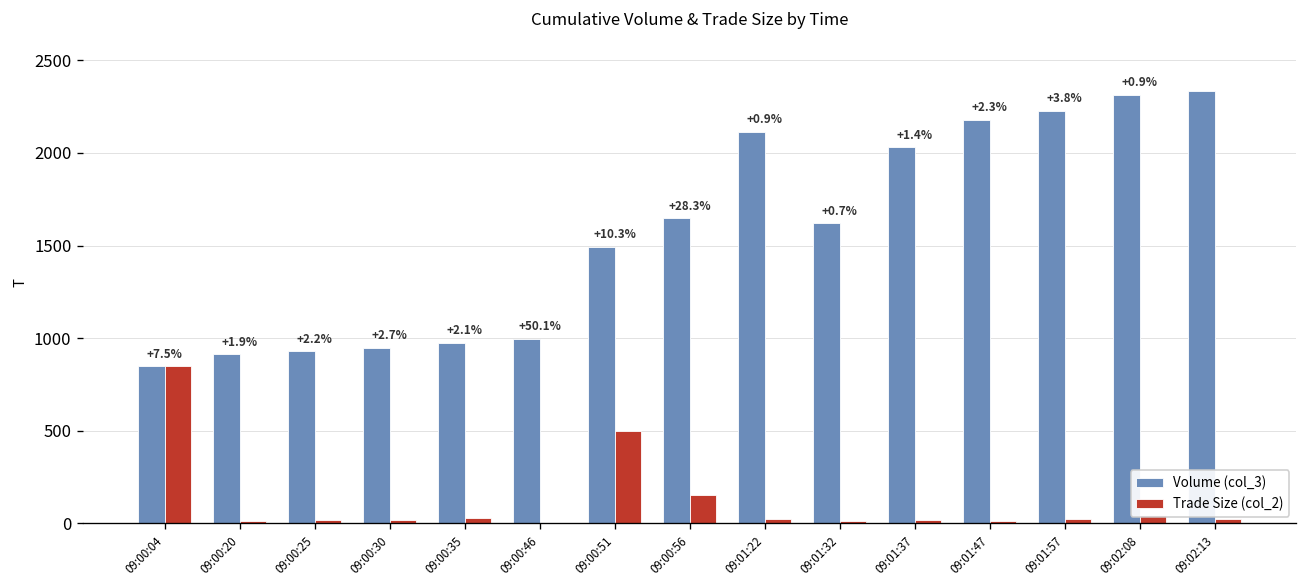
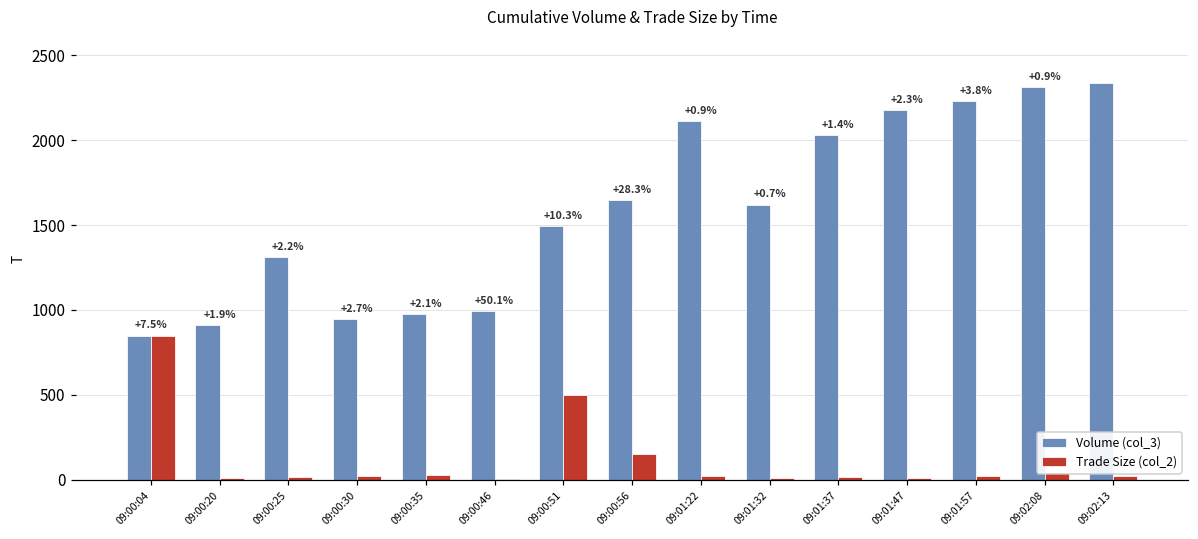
Volume (col_3), 09:00:25: 930 -> 1310
